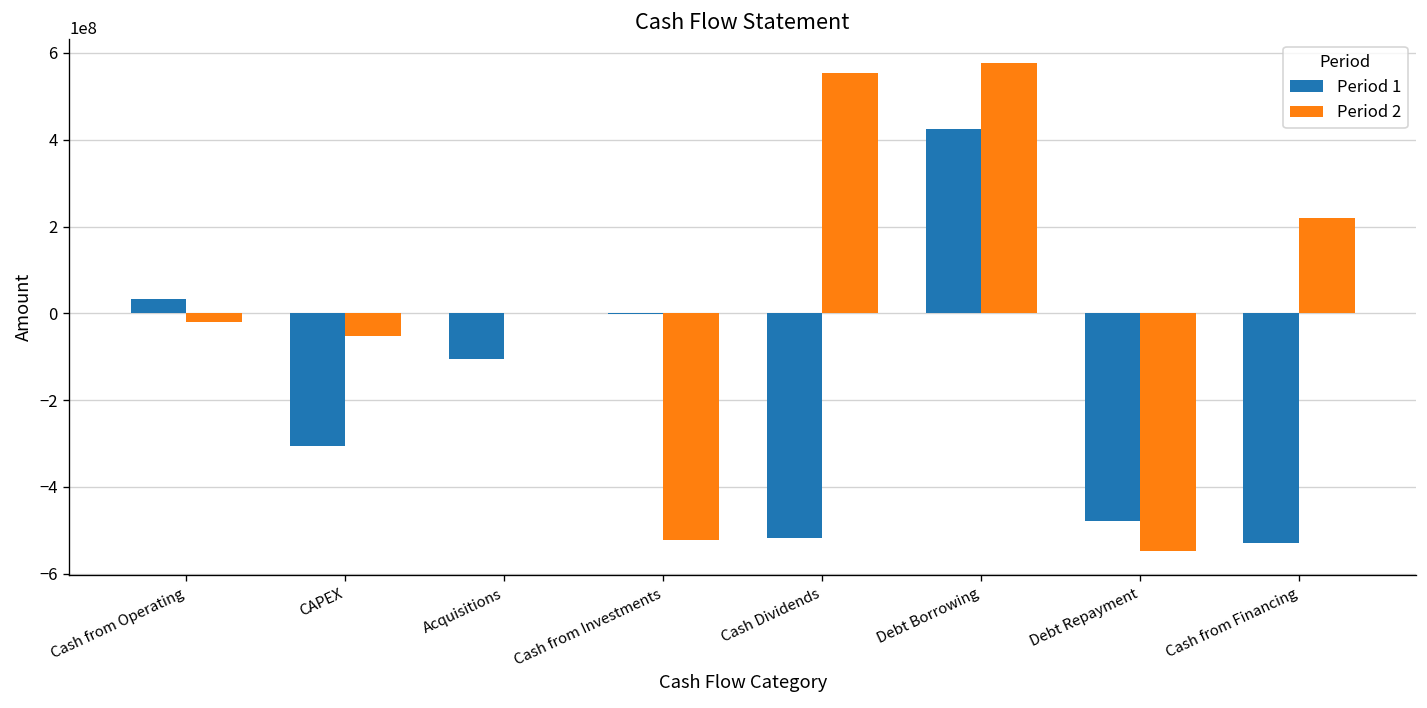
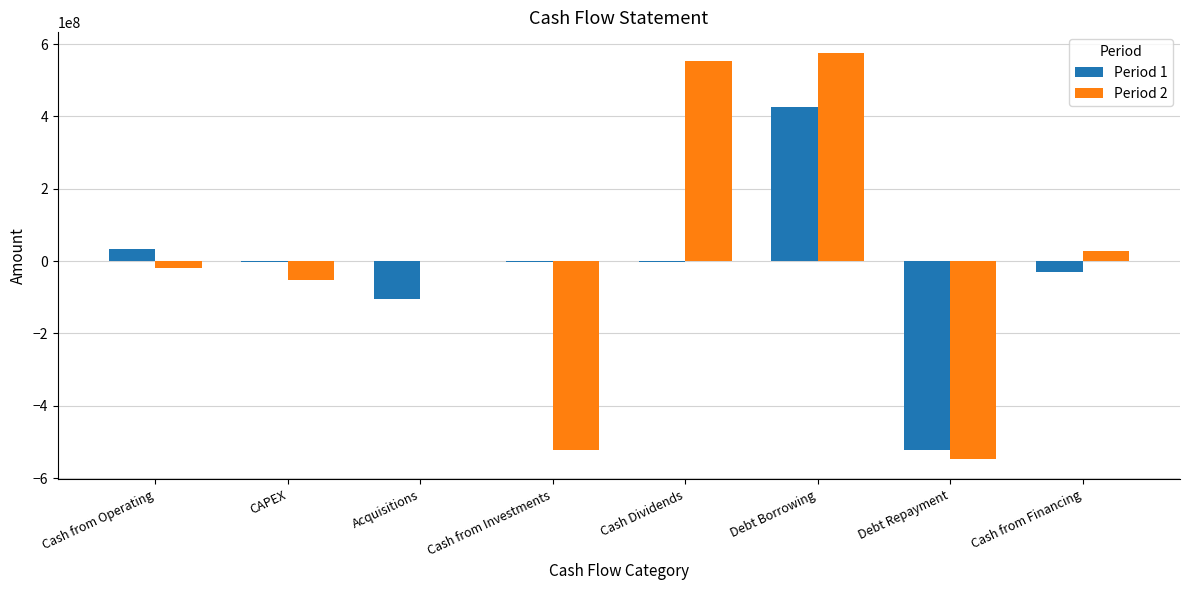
Period 1, CAPEX: -310000000 -> 0
Period 1, Cash Dividends: -520000000 -> 0
Period 1, Debt Repayment: -480000000 -> -520000000
Period 1, Cash from Financing: -530000000 -> -30000000
Period 2, Cash from Financing: 220000000 -> 30000000
